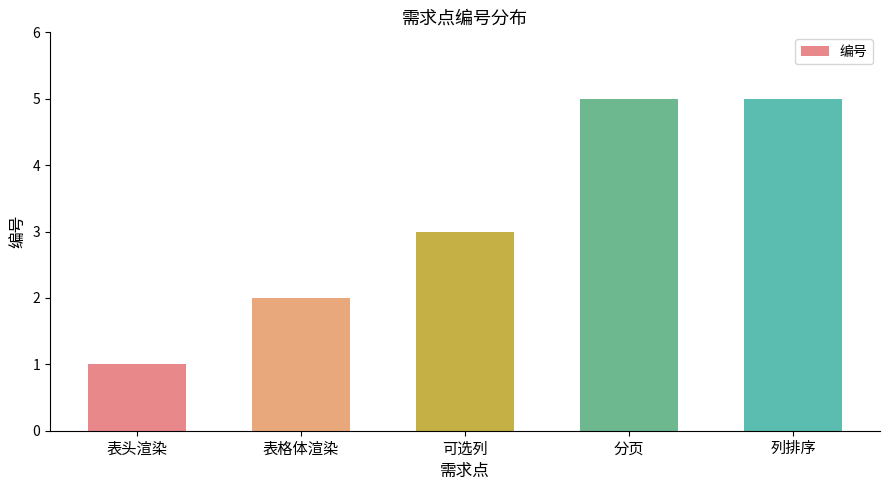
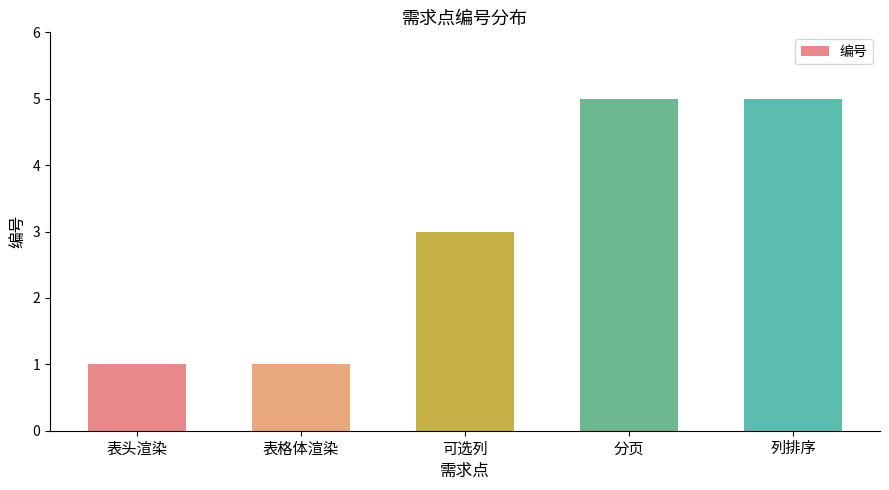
表格体渲染: 2 -> 1
